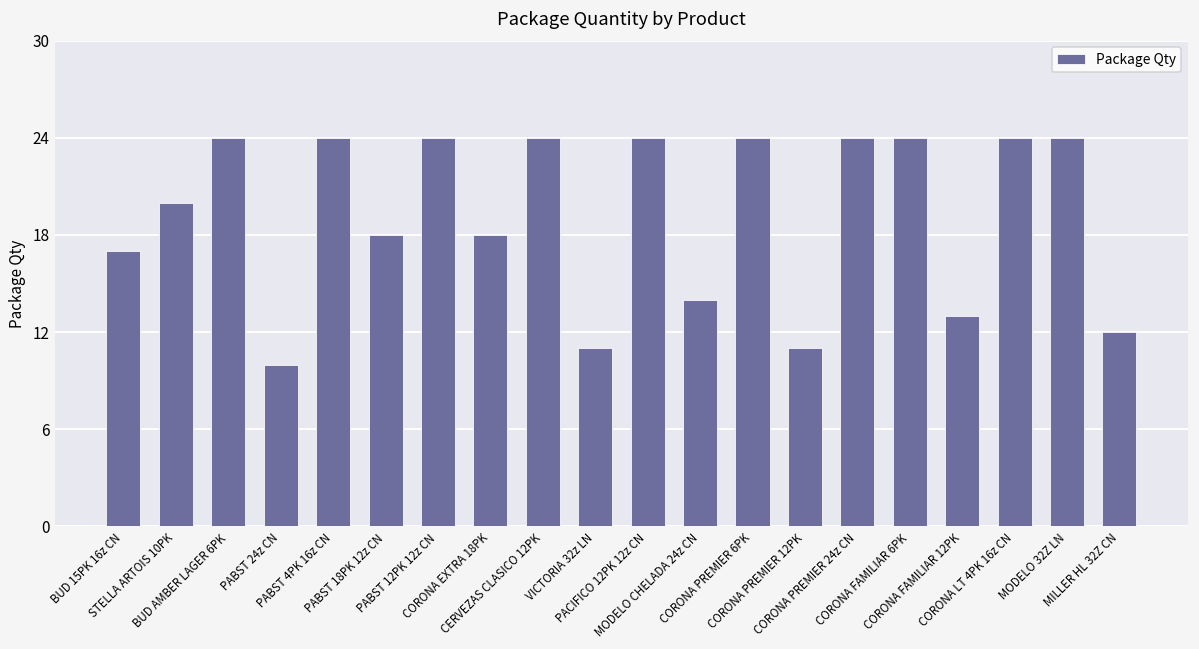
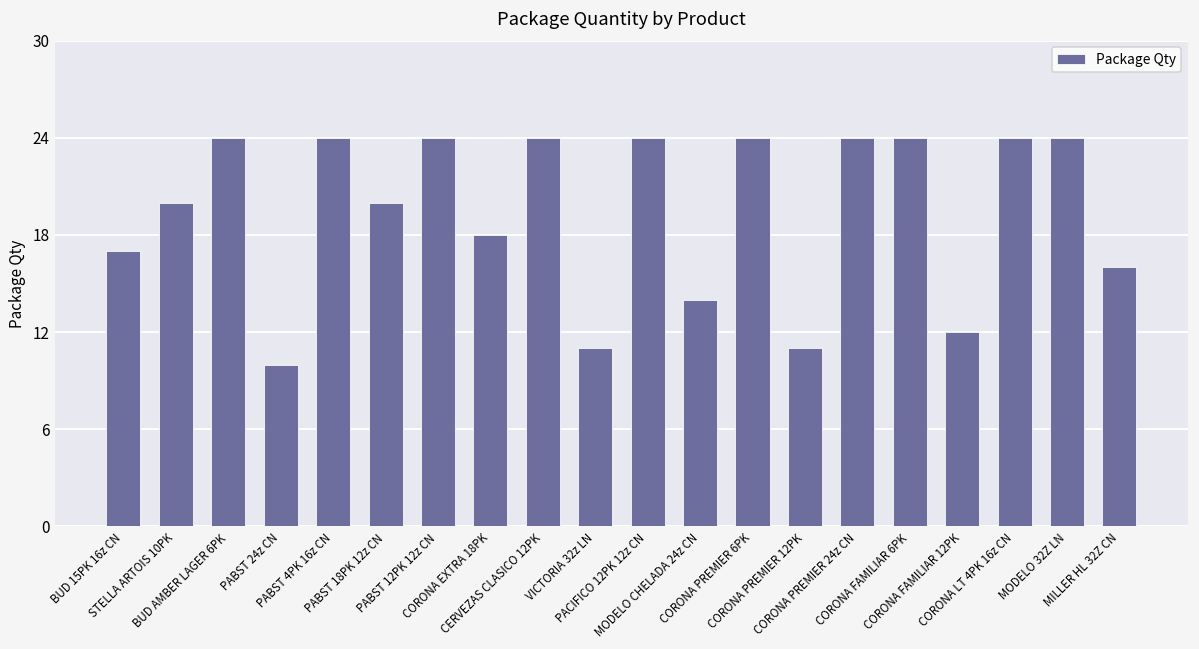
PABST 18PK 12z CN: 18 -> 20
CORONA FAMILIAR 12PK: 13 -> 12
MILLER HL 32Z CN: 12 -> 16
